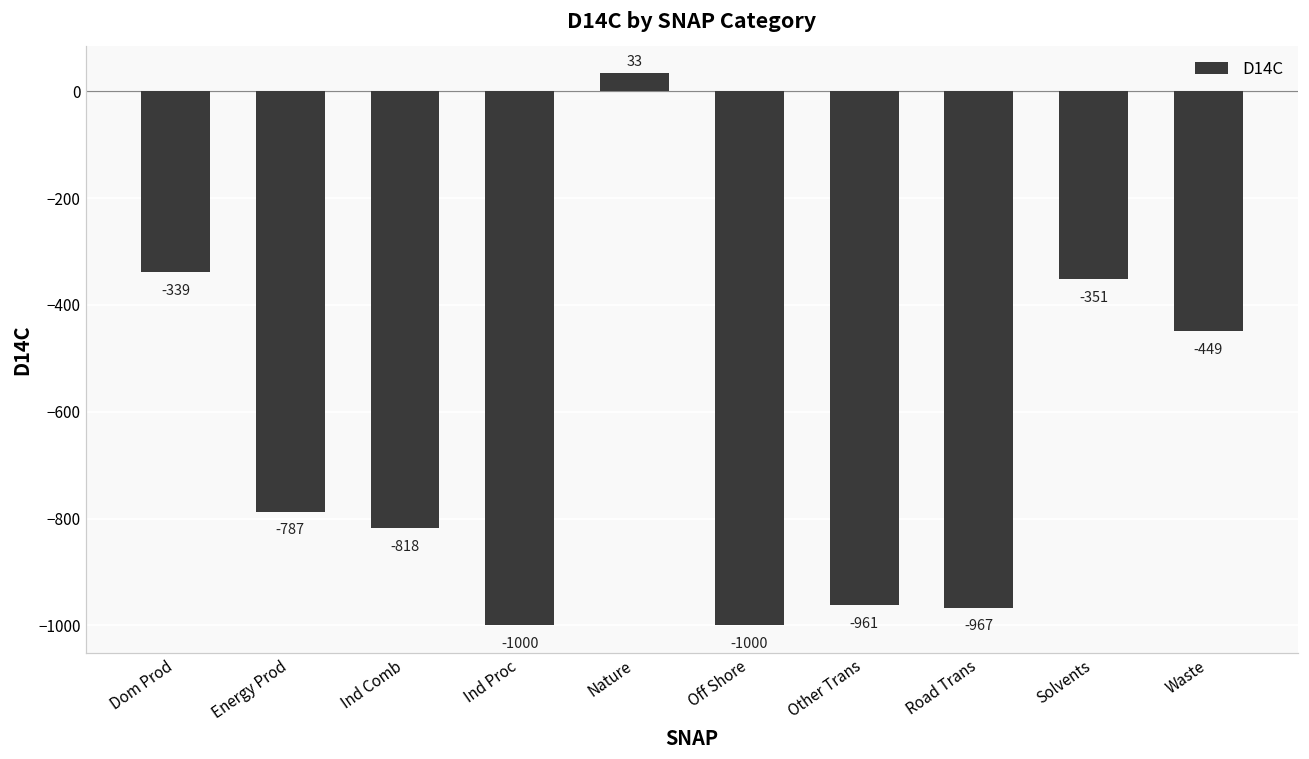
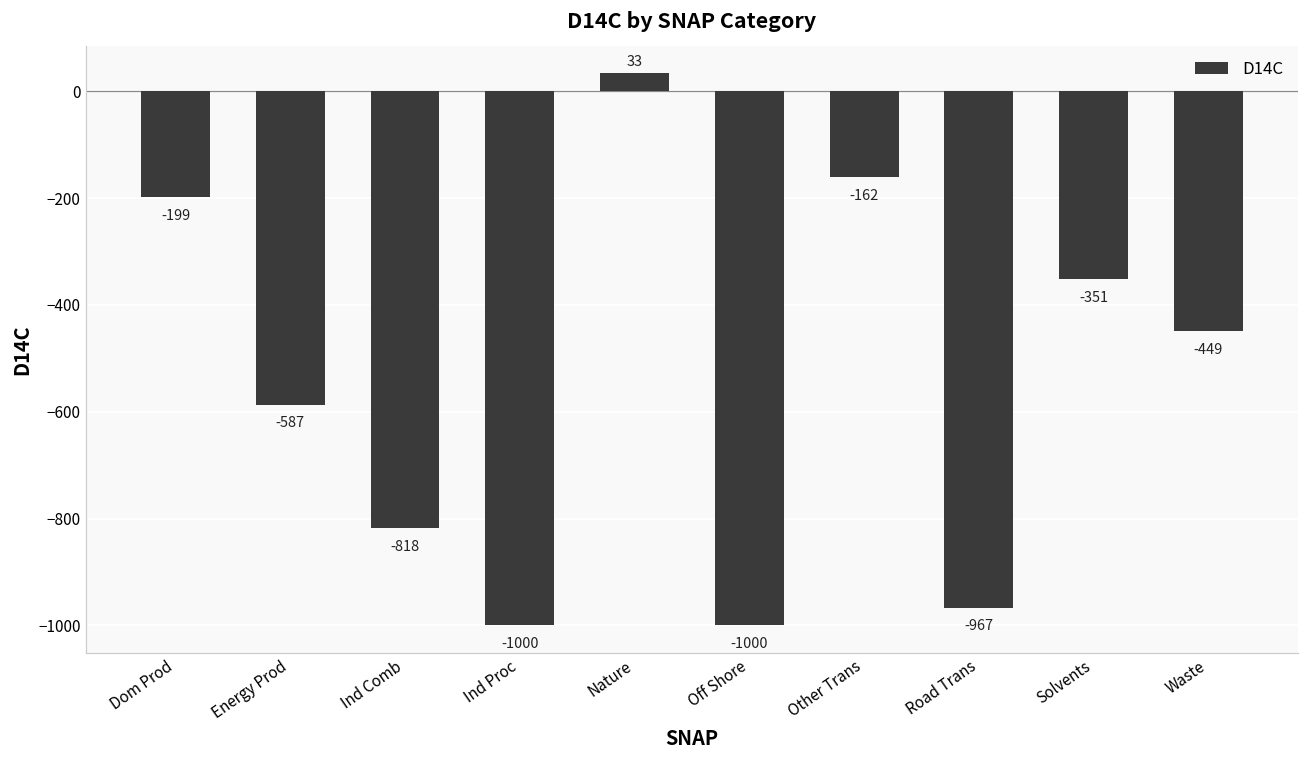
Dom Prod: -339 -> -199
Energy Prod: -787 -> -587
Other Trans: -961 -> -162
